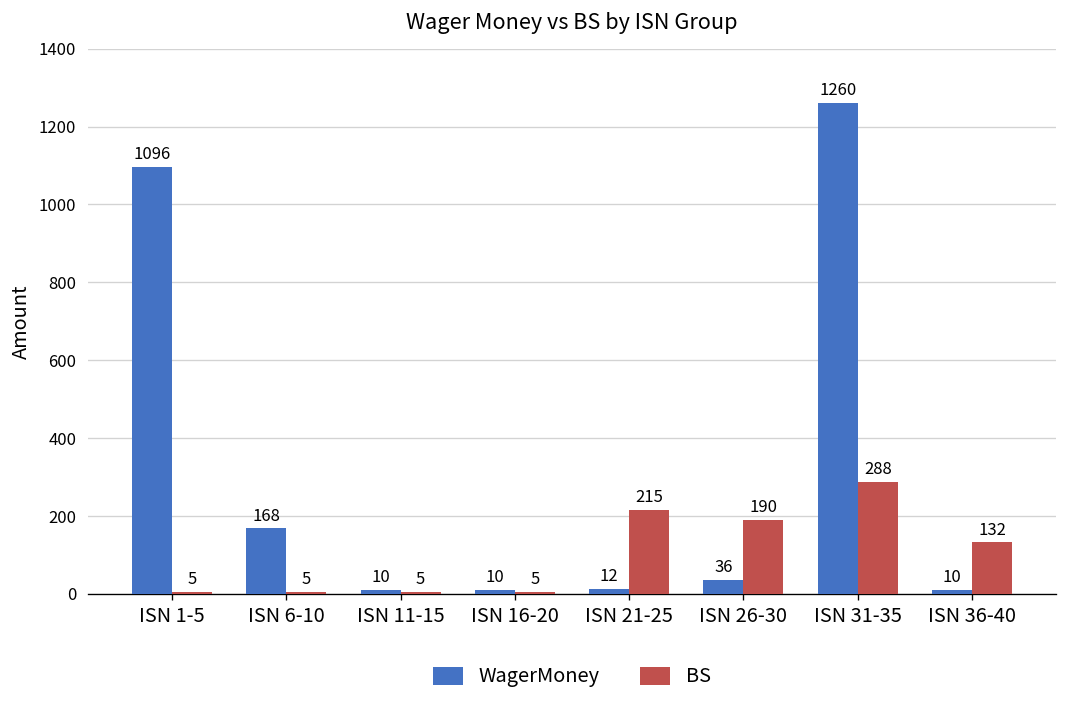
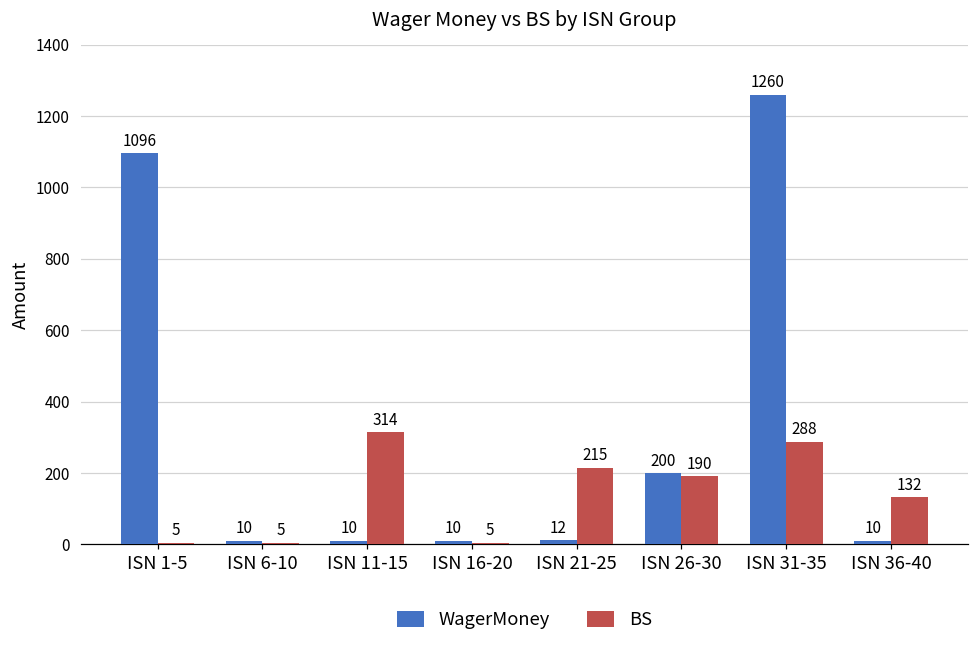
WagerMoney, ISN 6-10: 168 -> 10
BS, ISN 11-15: 5 -> 314
WagerMoney, ISN 26-30: 36 -> 200
